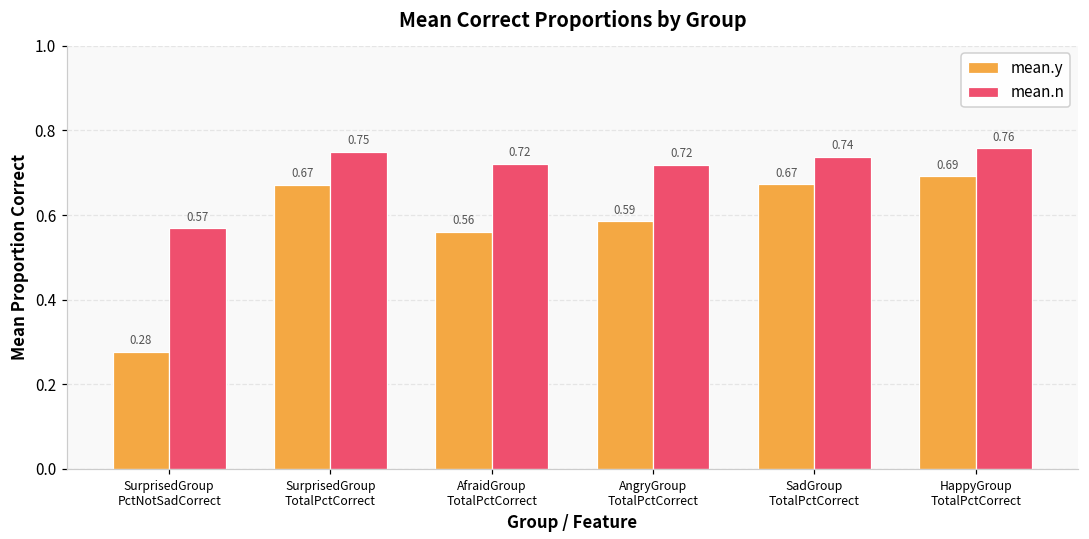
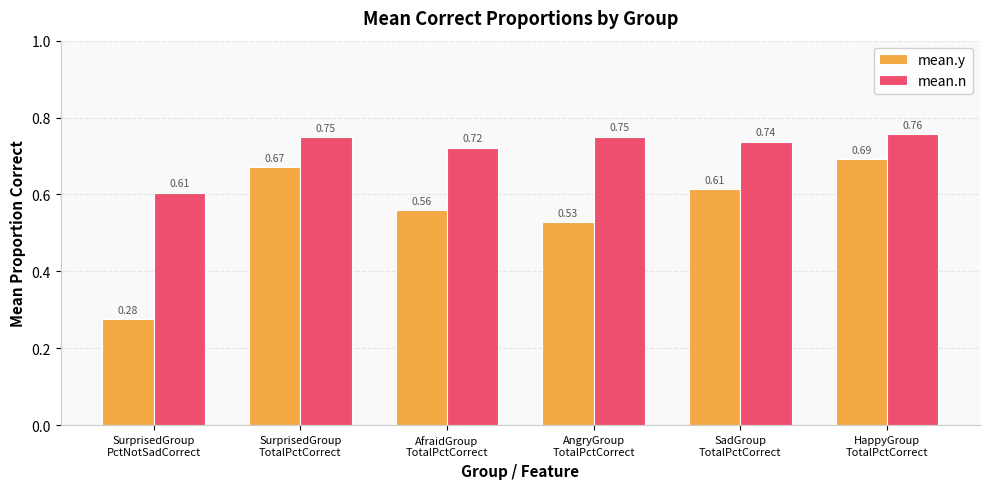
mean.n, SurprisedGroup PctNotSadCorrect: 0.57 -> 0.61
mean.y, AngryGroup TotalPctCorrect: 0.59 -> 0.53
mean.n, AngryGroup TotalPctCorrect: 0.72 -> 0.75
mean.y, SadGroup TotalPctCorrect: 0.67 -> 0.61
